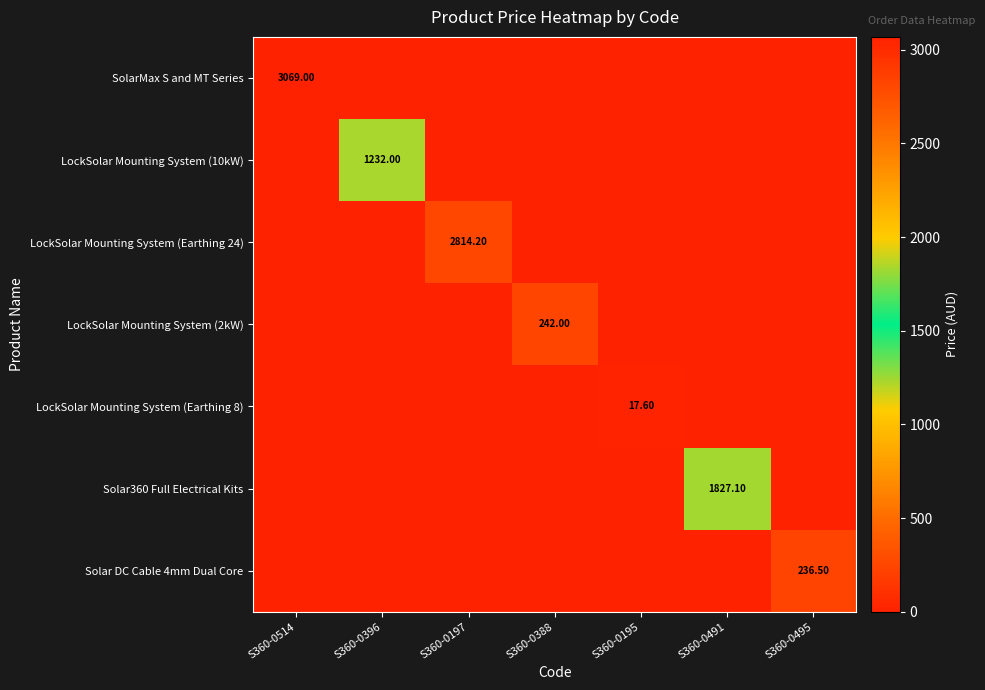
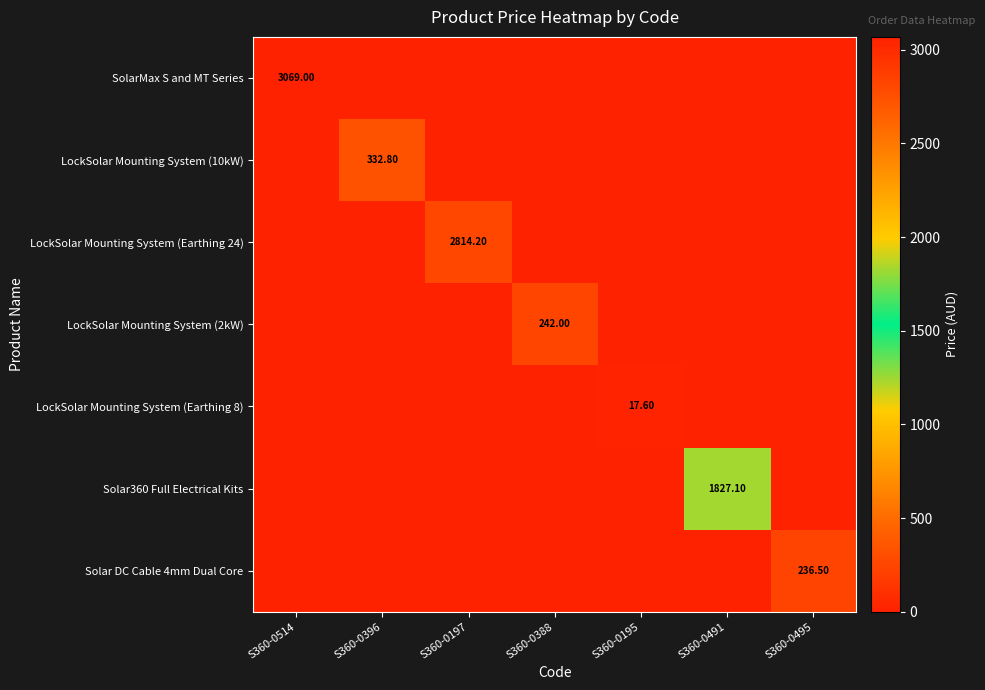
LockSolar Mounting System (10kW), S360-0396: 1232.00 -> 332.80
